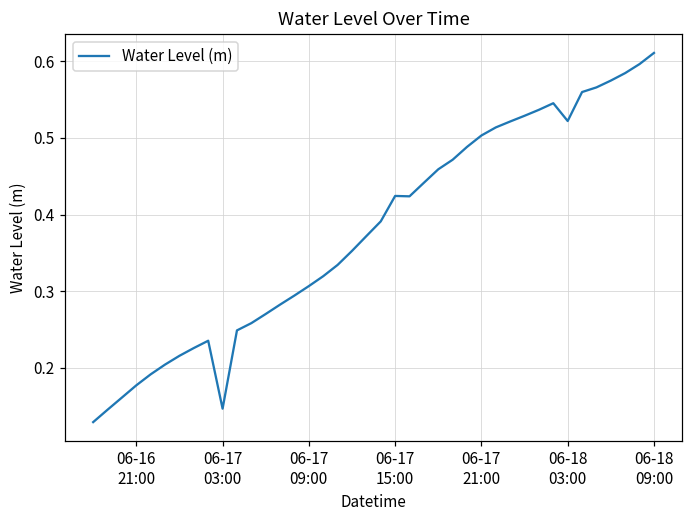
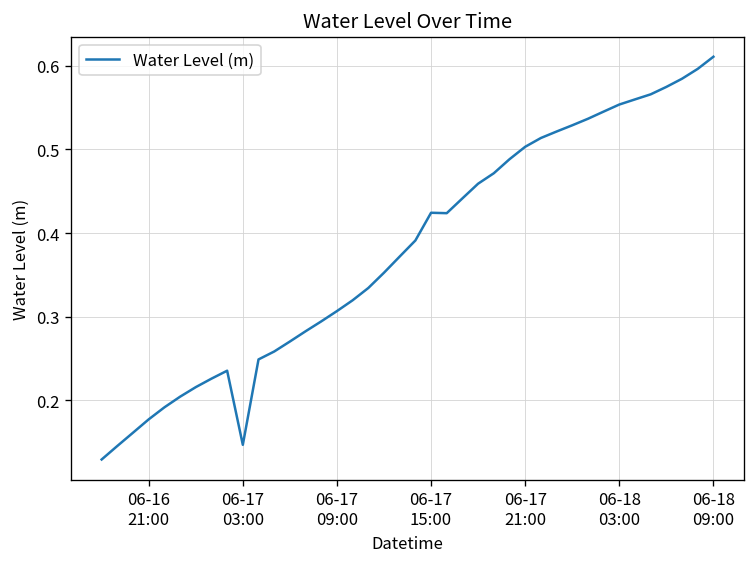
06-18 03:00: 0.52 -> 0.55
